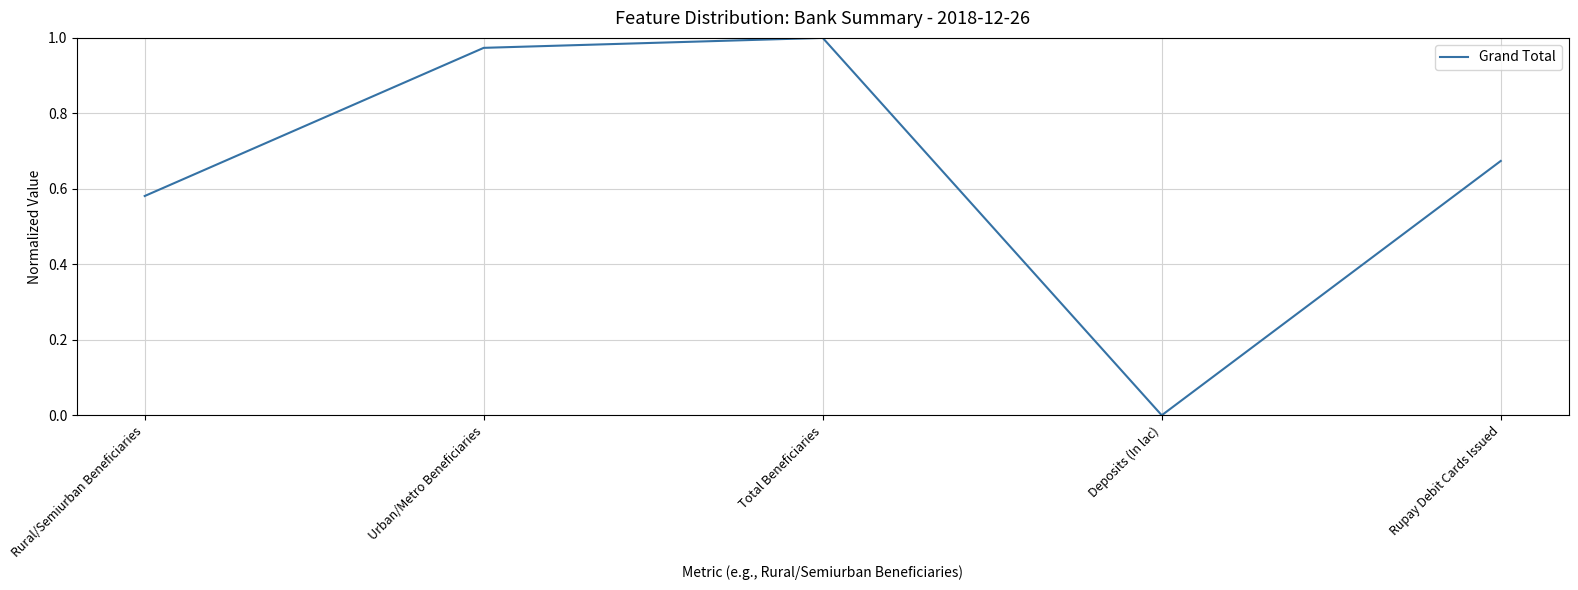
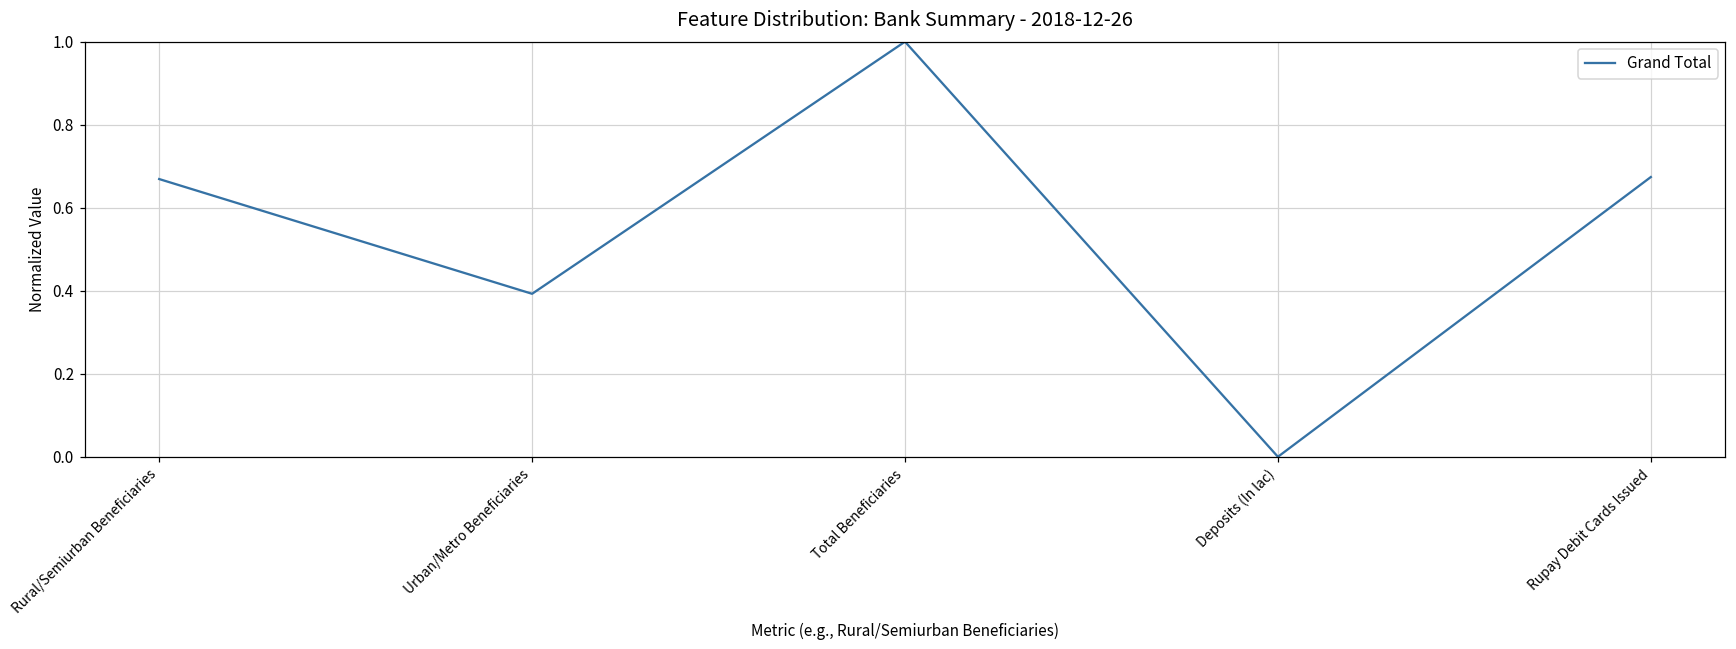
Rural/Semiurban Beneficiaries: 0.58 -> 0.67
Urban/Metro Beneficiaries: 0.97 -> 0.39
